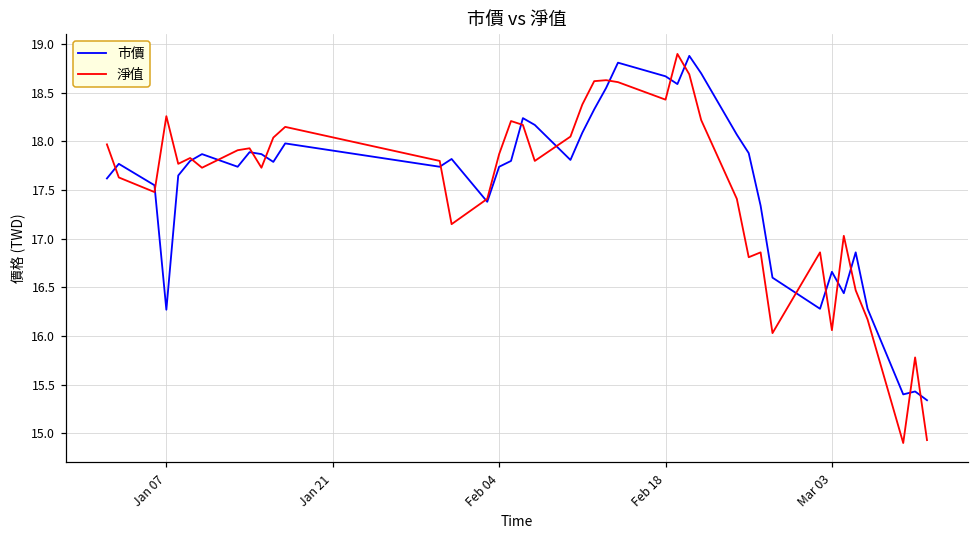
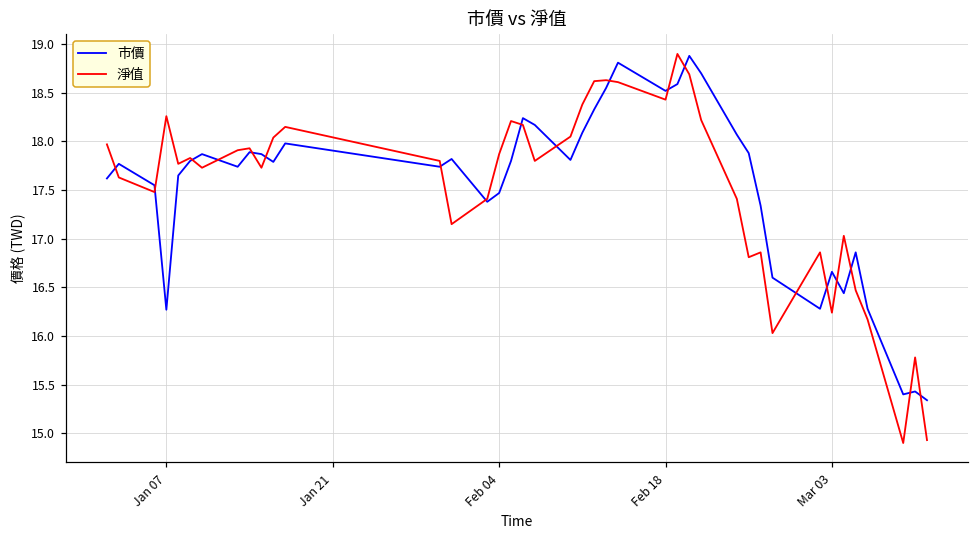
市價, Feb 04: 17.7 -> 17.5
市價, Feb 18: 18.7 -> 18.5
淨值, Mar 03: 16.1 -> 16.2
